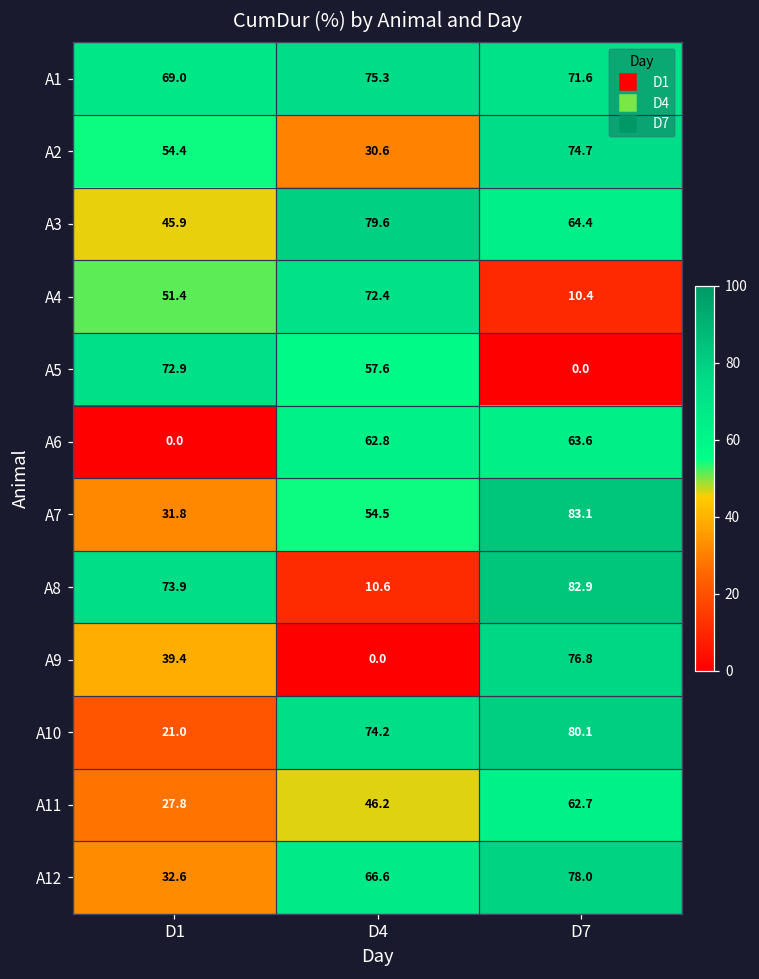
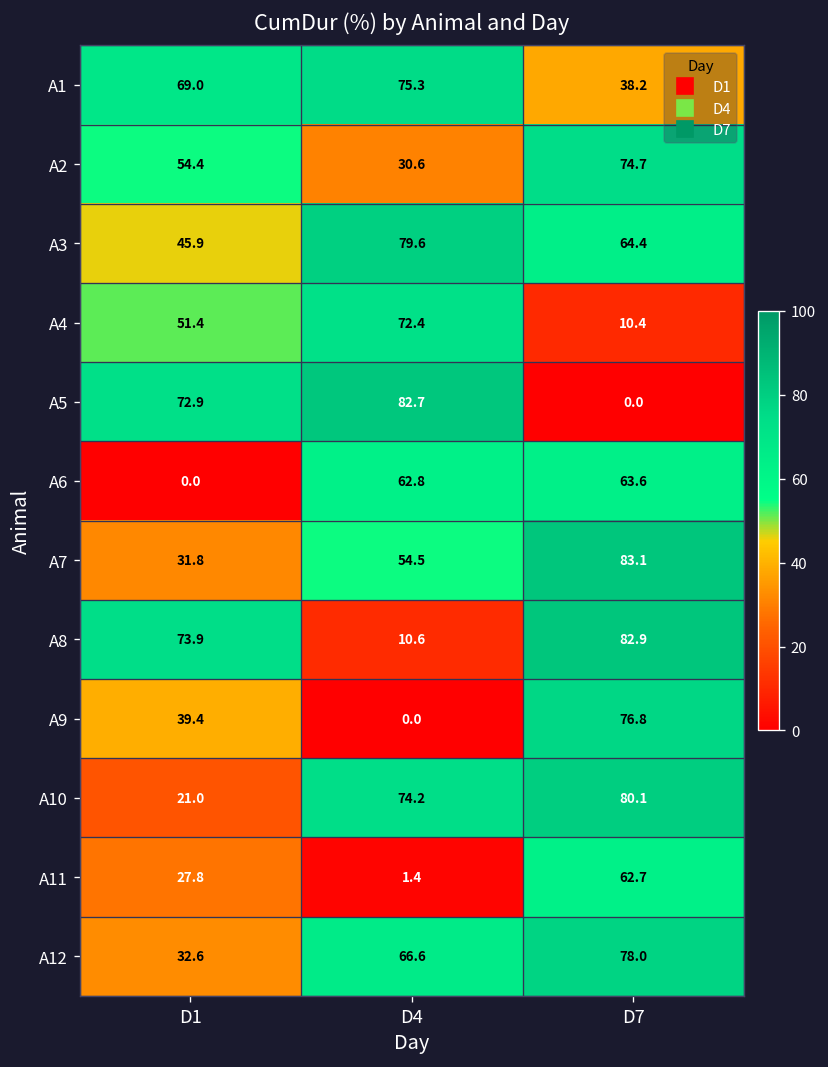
A1, D7: 71.6 -> 38.2
A5, D4: 57.6 -> 82.7
A11, D4: 46.2 -> 1.4
